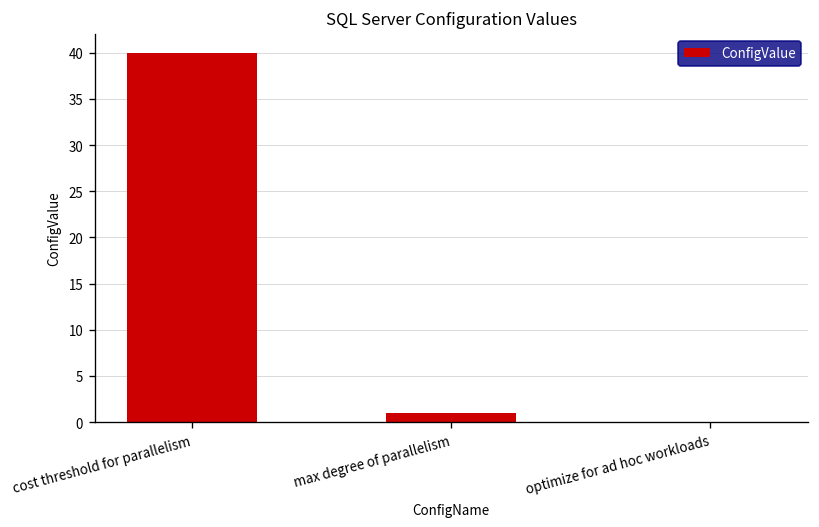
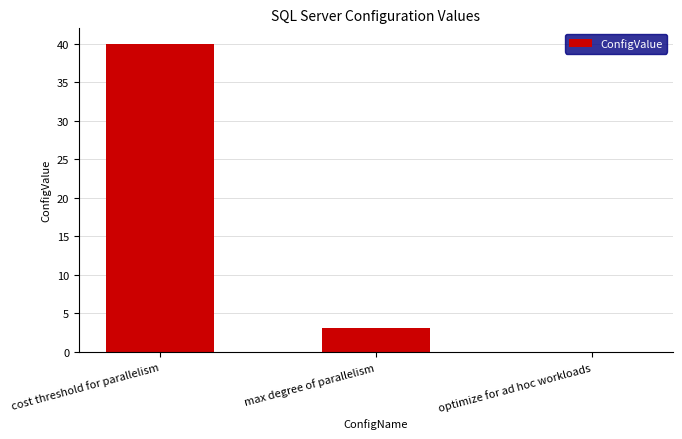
max degree of parallelism: 1 -> 3
